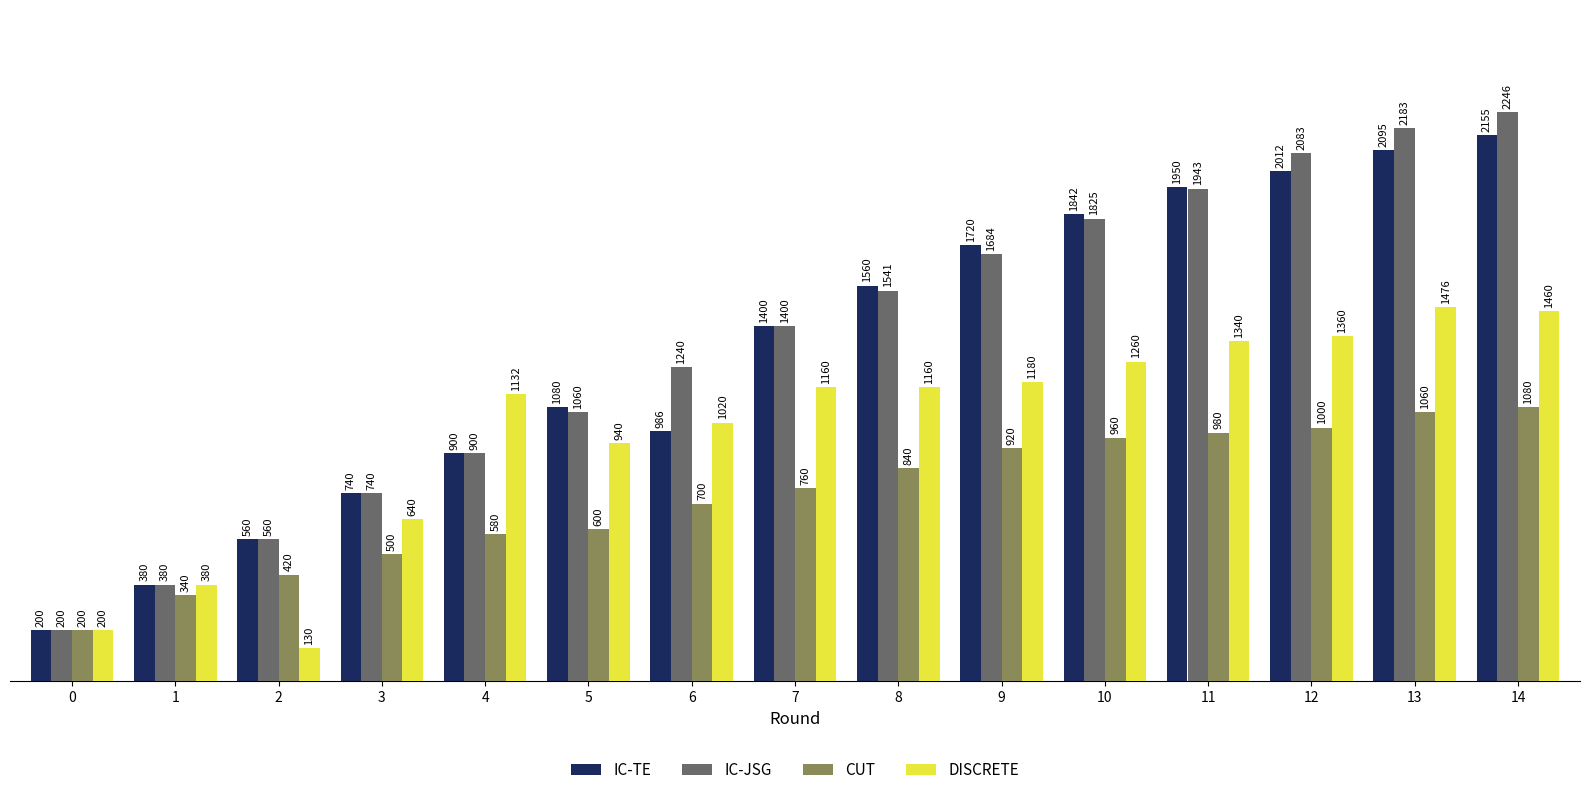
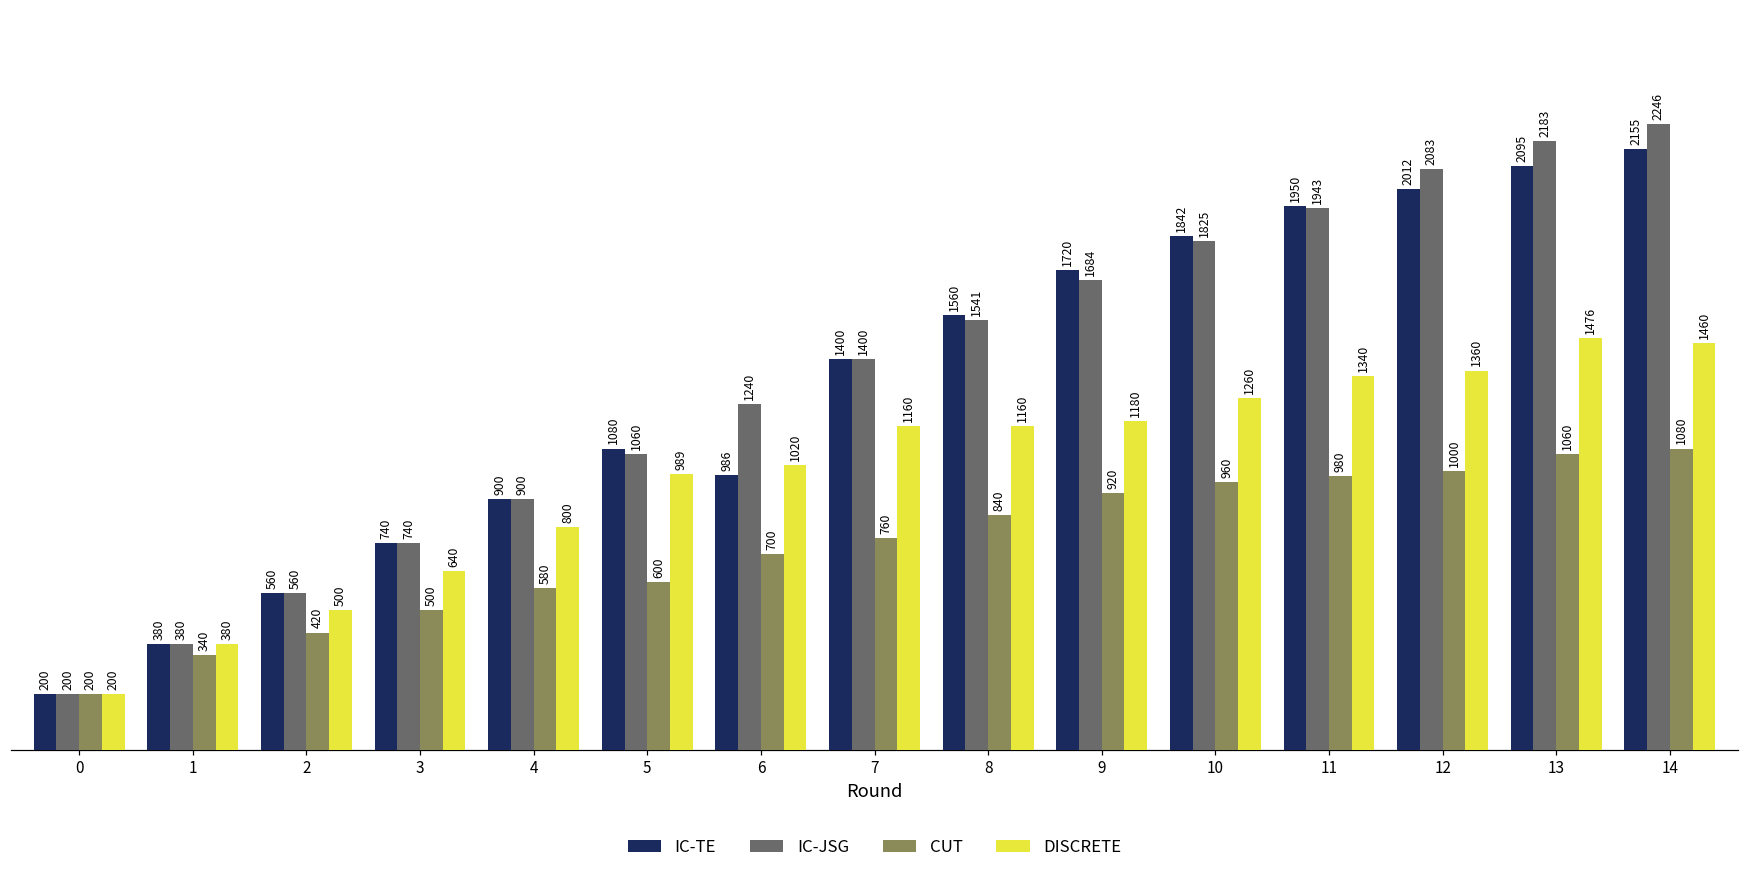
DISCRETE, 2: 130 -> 500
DISCRETE, 4: 1132 -> 800
DISCRETE, 5: 940 -> 989
